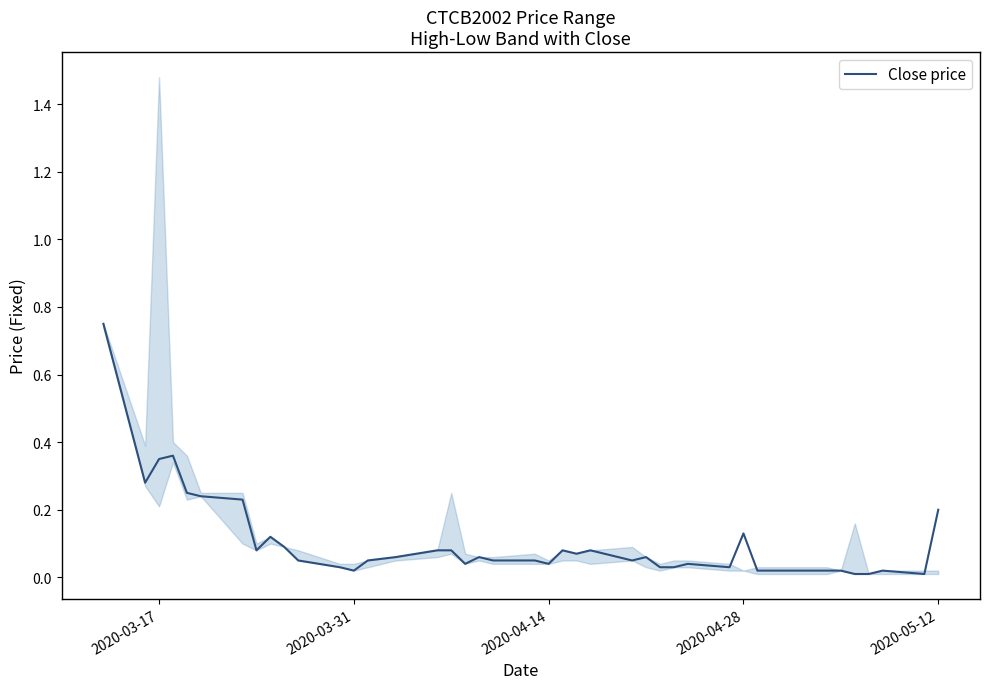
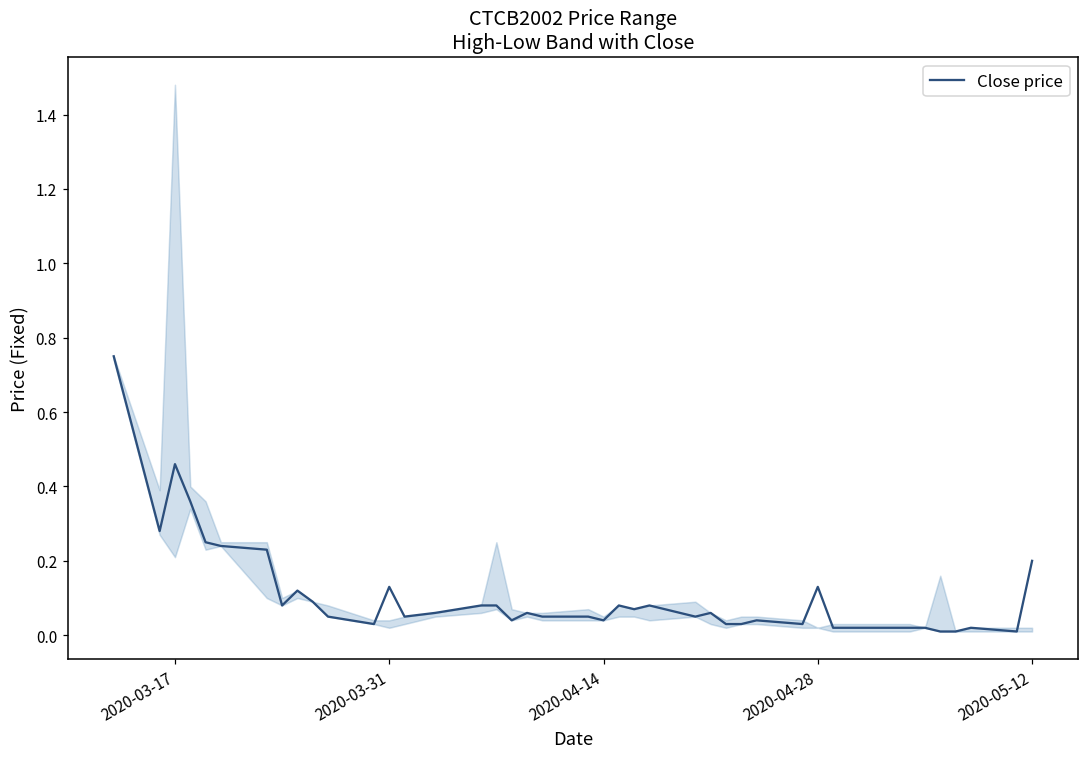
Close price, 2020-03-17: 0.35 -> 0.46
Close price, 2020-03-31: 0.02 -> 0.13
